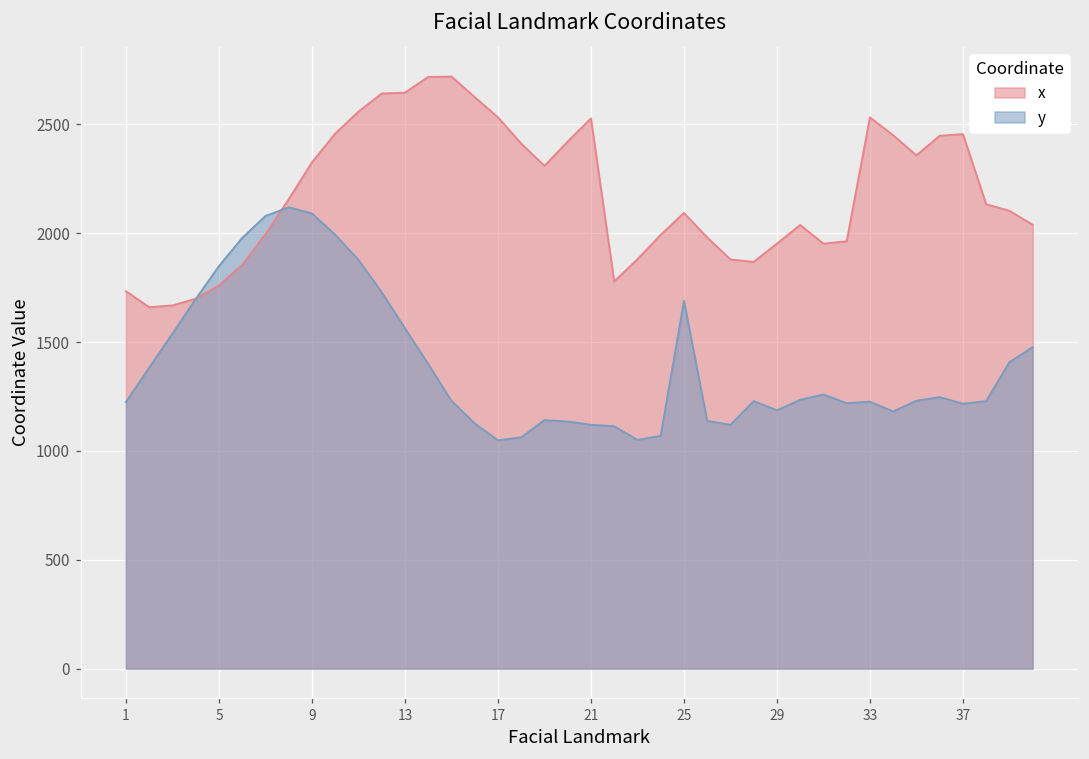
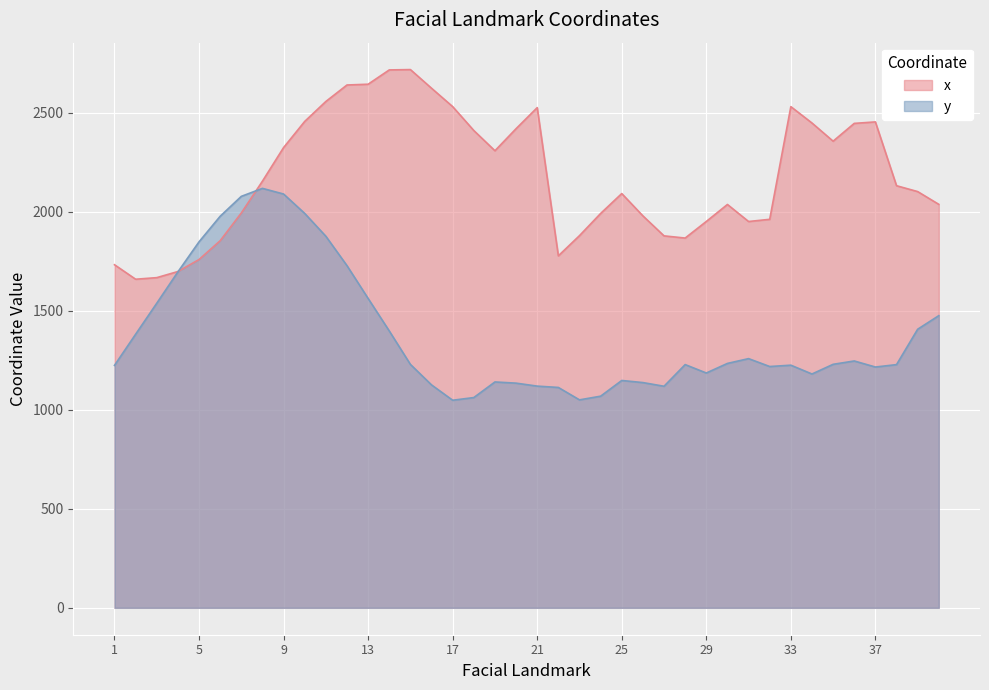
y, 25: 1690 -> 1150
